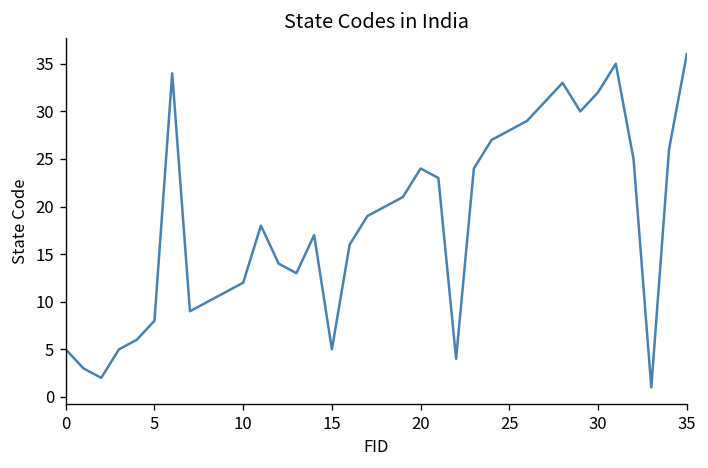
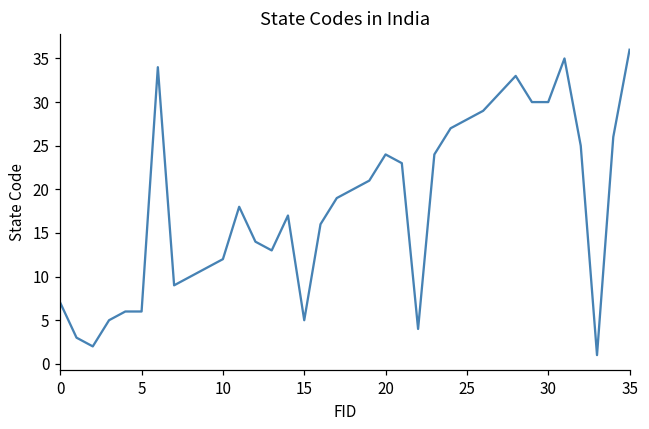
0: 5 -> 7
5: 8 -> 6
30: 32 -> 30
